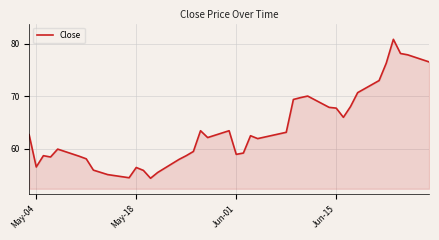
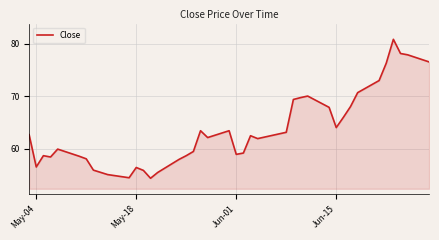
Jun-15: 68 -> 64
